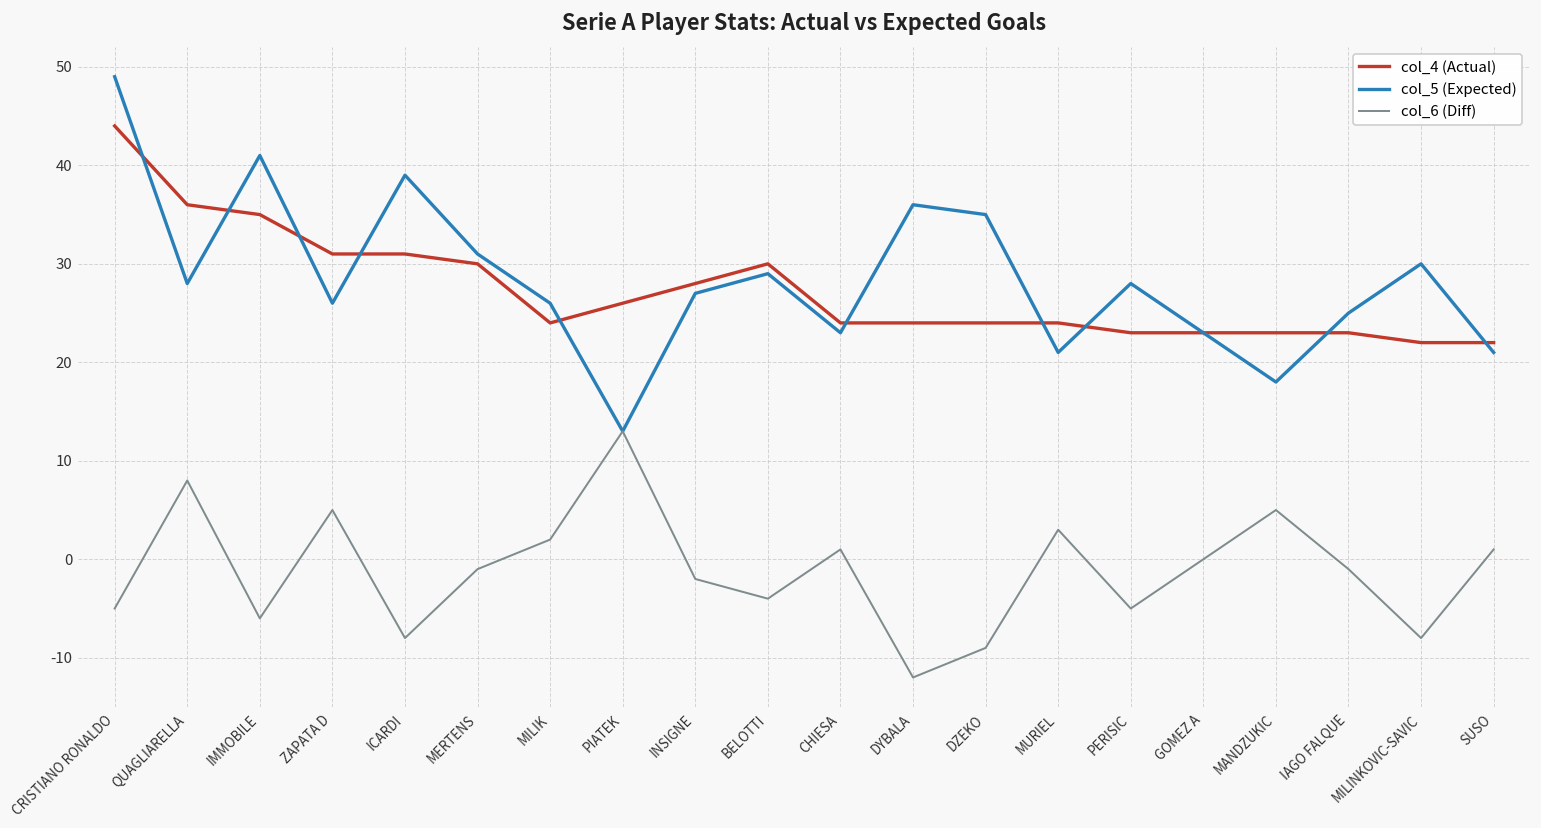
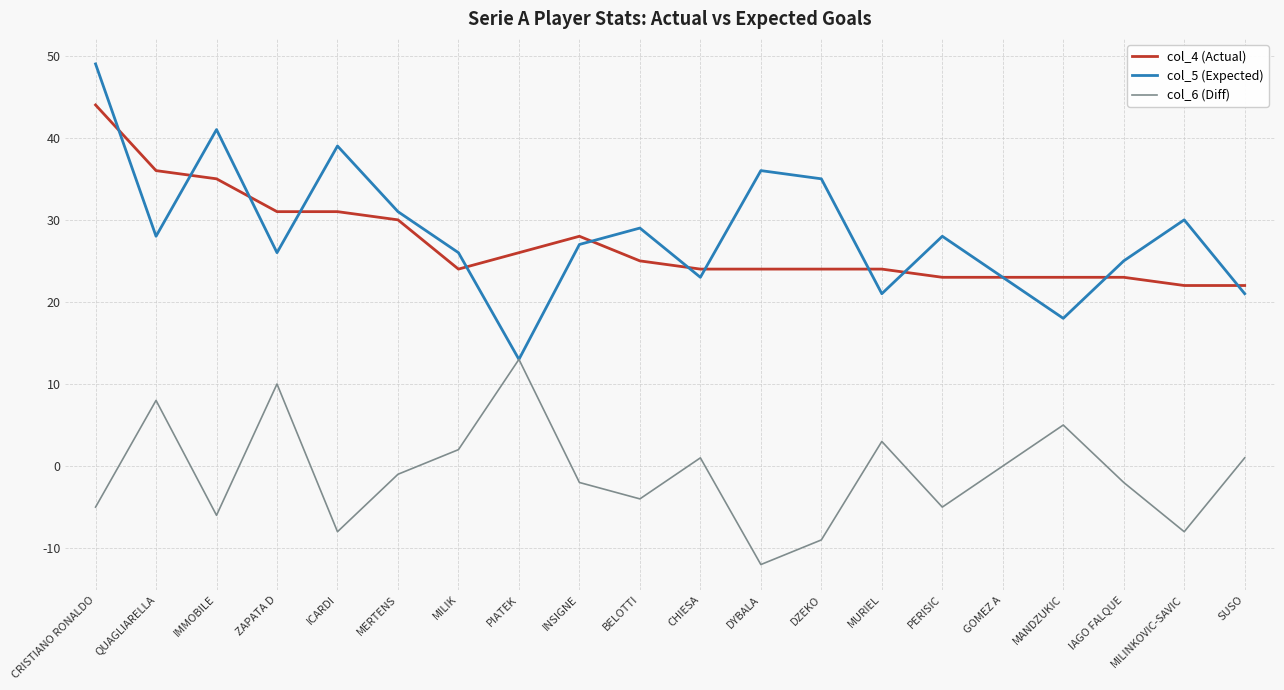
col_6 (Diff), ZAPATA D: 5 -> 10
col_4 (Actual), BELOTTI: 30 -> 25
col_6 (Diff), IAGO FALQUE: -1 -> -2
